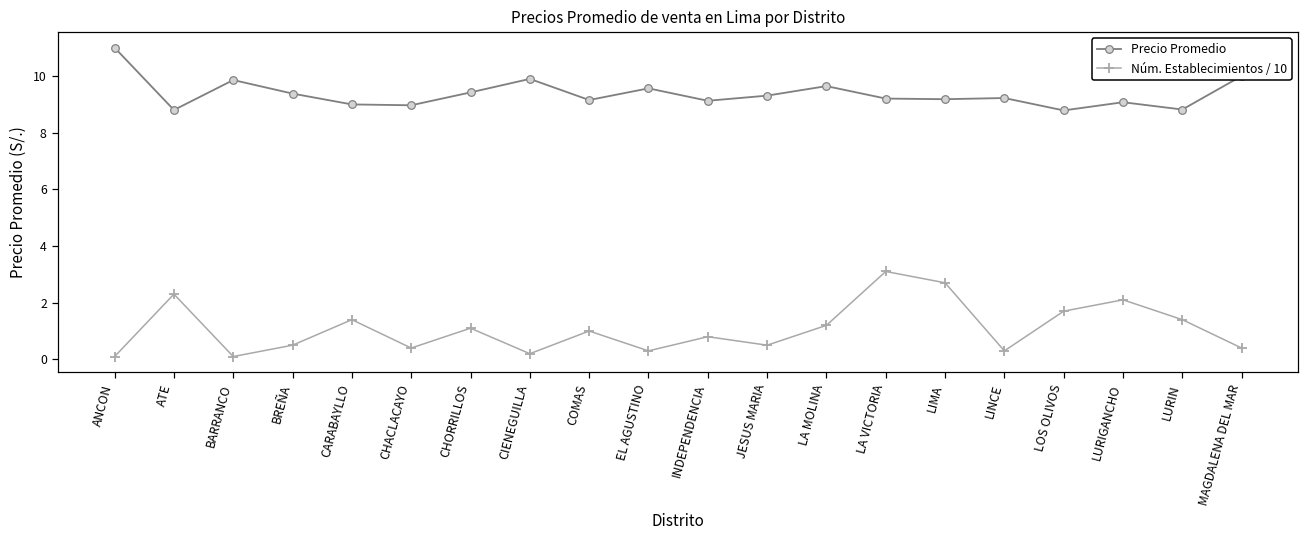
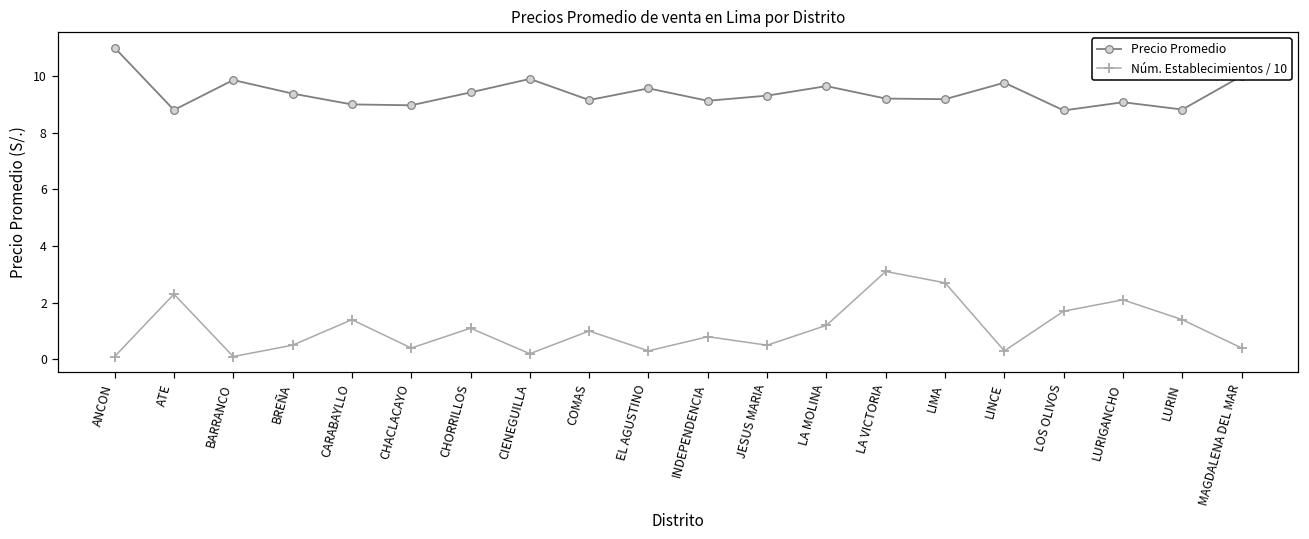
Precio Promedio, LINCE: 9.2 -> 9.8
